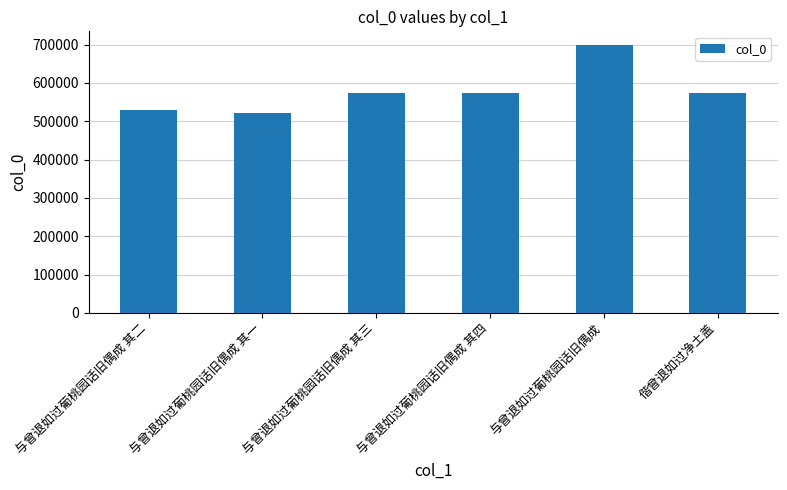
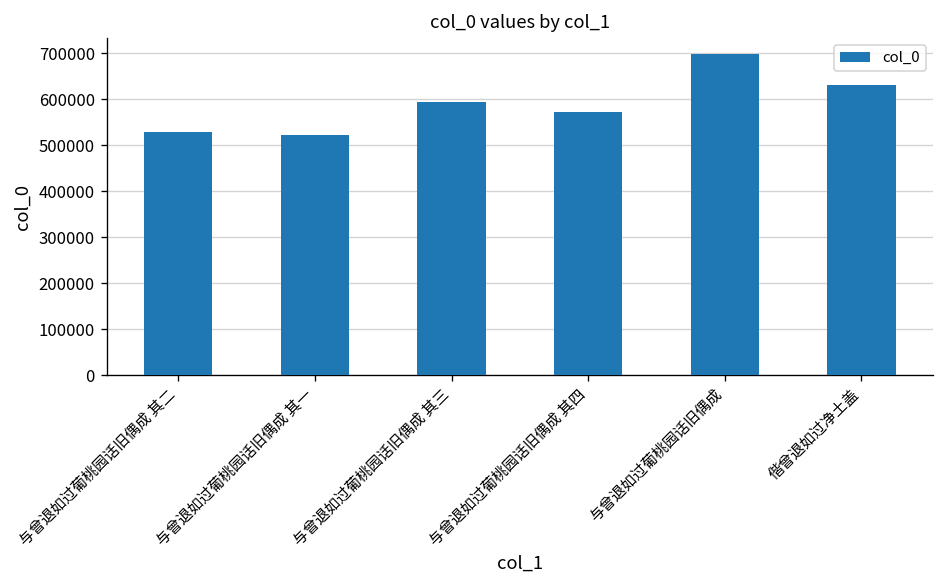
与曾退如过葡桃园话旧偶成 其三: 570000 -> 600000
偕曾退如过净土盖: 570000 -> 630000
